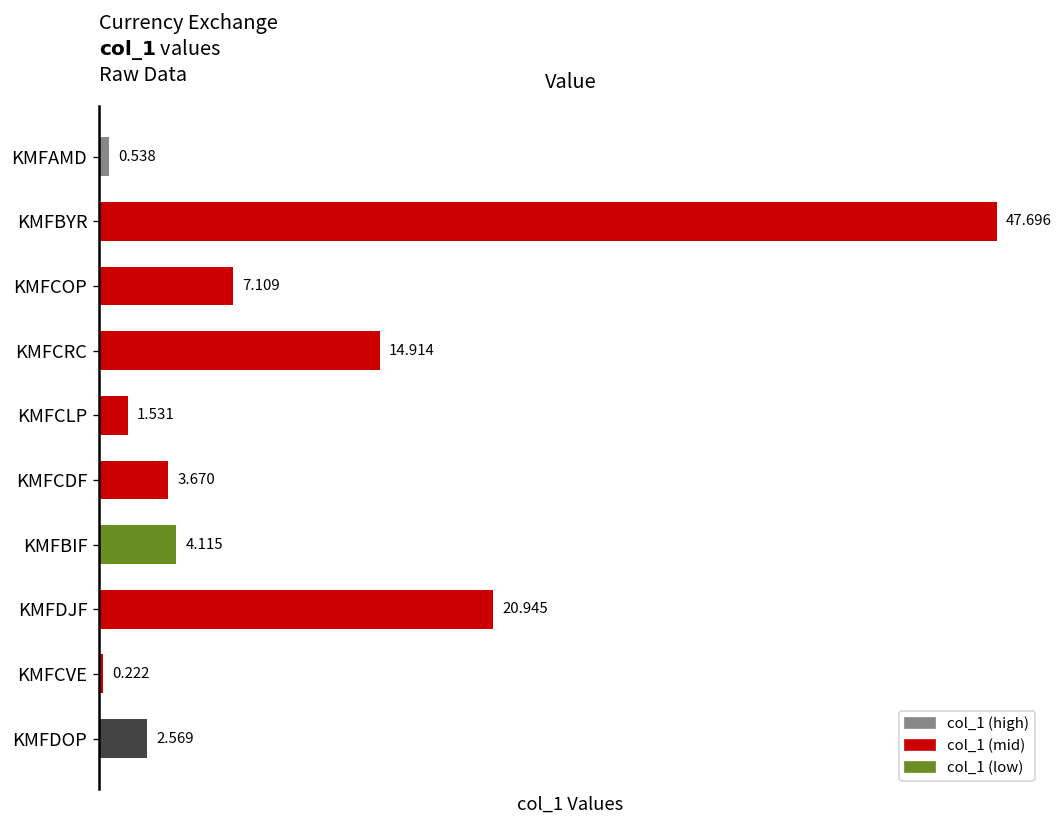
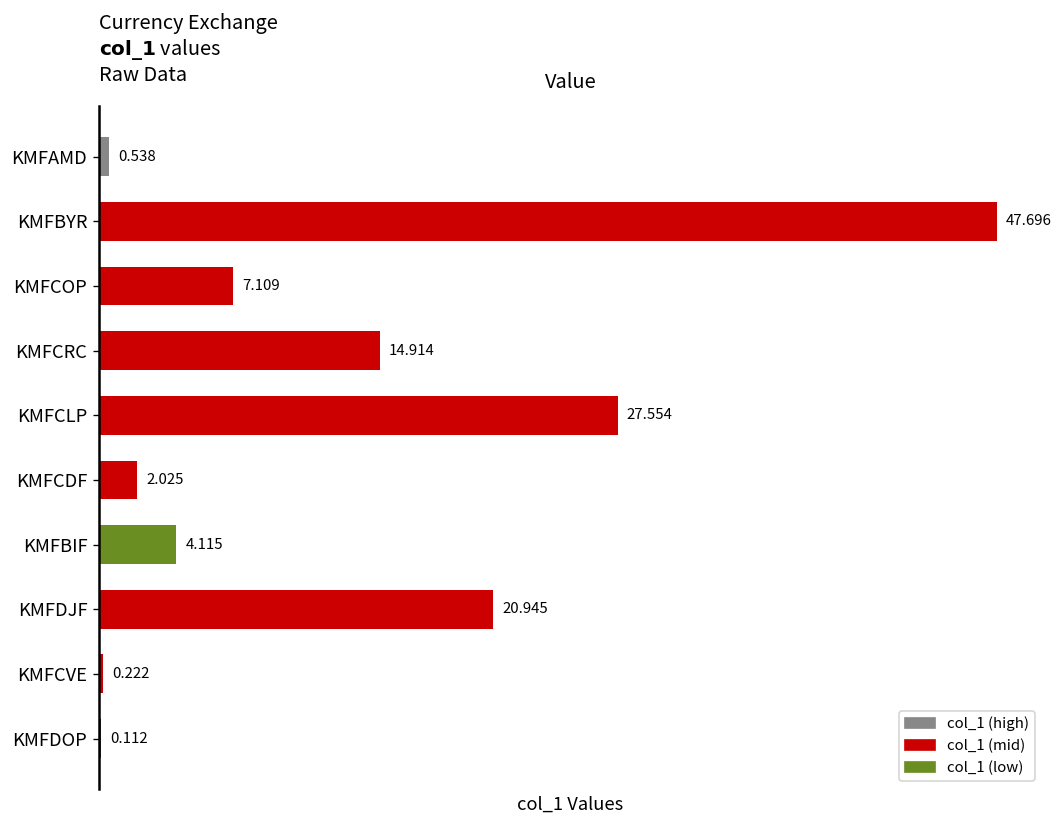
KMFCLP: 1.531 -> 27.554
KMFCDF: 3.670 -> 2.025
KMFDOP: 2.569 -> 0.112
